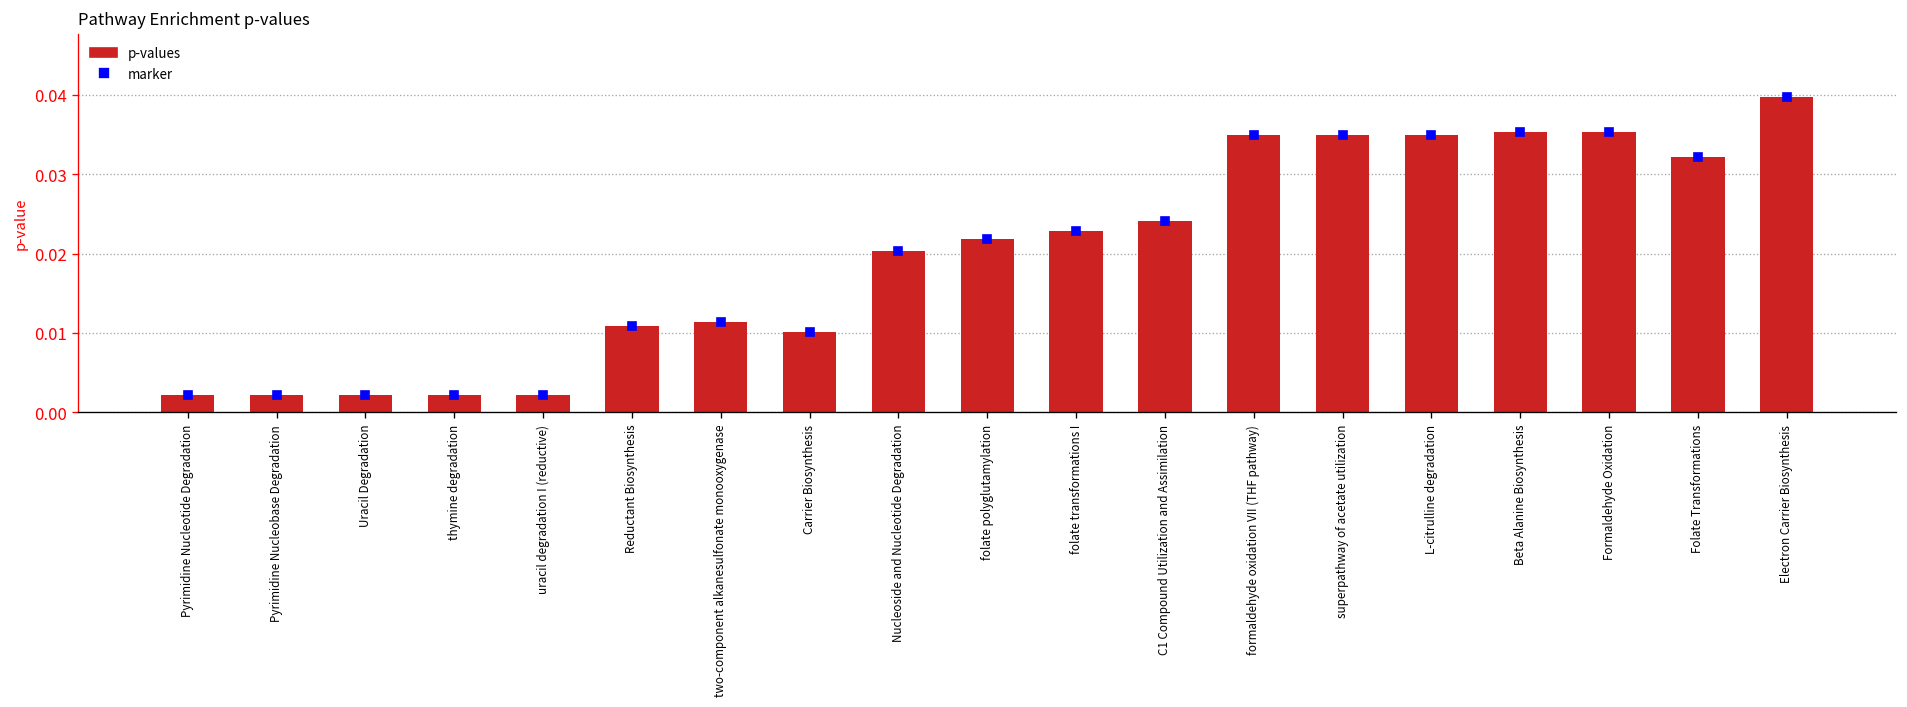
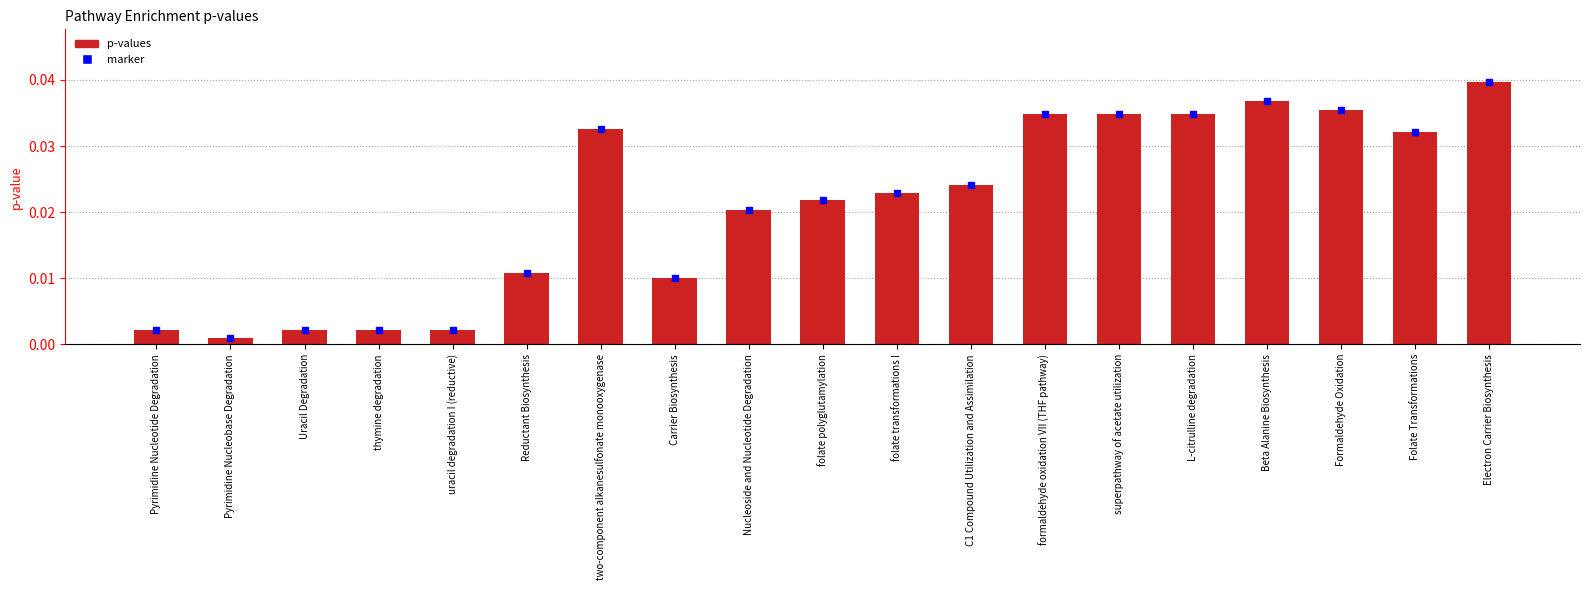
p-values, Pyrimidine Nucleobase Degradation: 0.002 -> 0.001
p-values, two-component alkanesulfonate monooxygenase: 0.011 -> 0.033
p-values, Beta Alanine Biosynthesis: 0.035 -> 0.037
